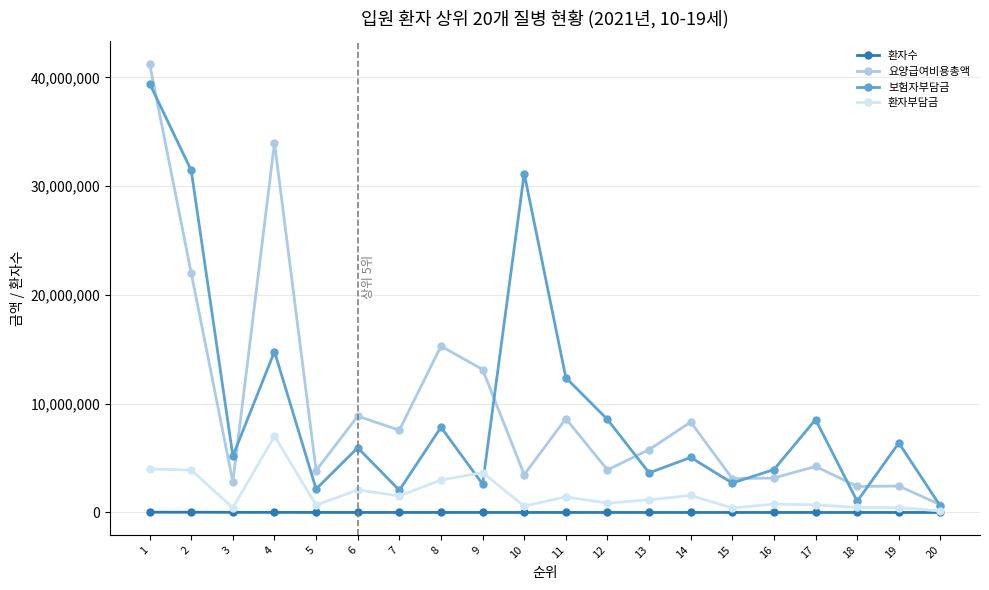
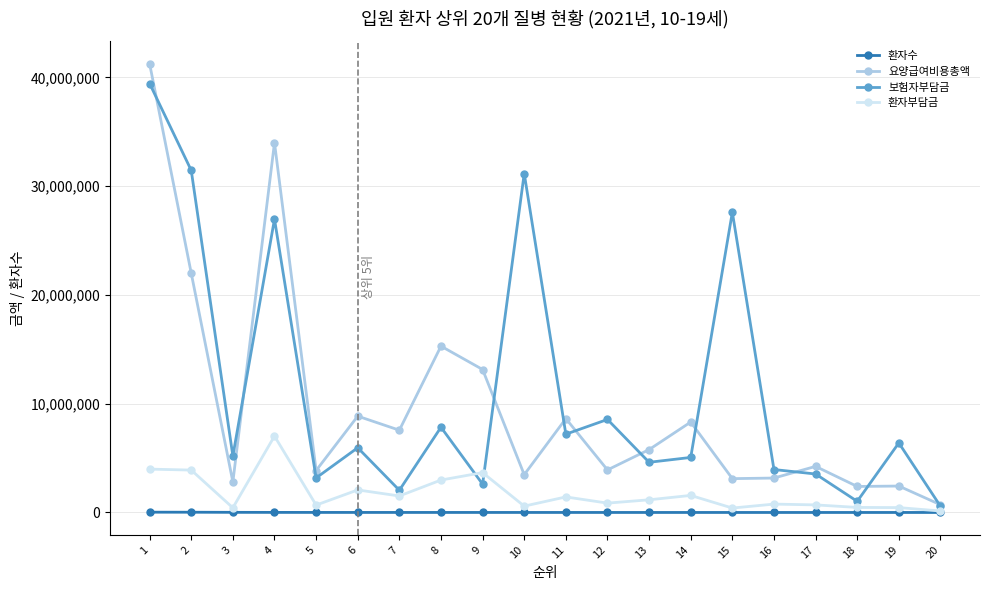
보험자부담금, 4: 14,800,000 -> 27,000,000
보험자부담금, 5: 2,200,000 -> 3,200,000
보험자부담금, 11: 12,400,000 -> 7,200,000
보험자부담금, 13: 3,600,000 -> 4,600,000
보험자부담금, 15: 2,700,000 -> 27,600,000
보험자부담금, 17: 8,500,000 -> 3,500,000
